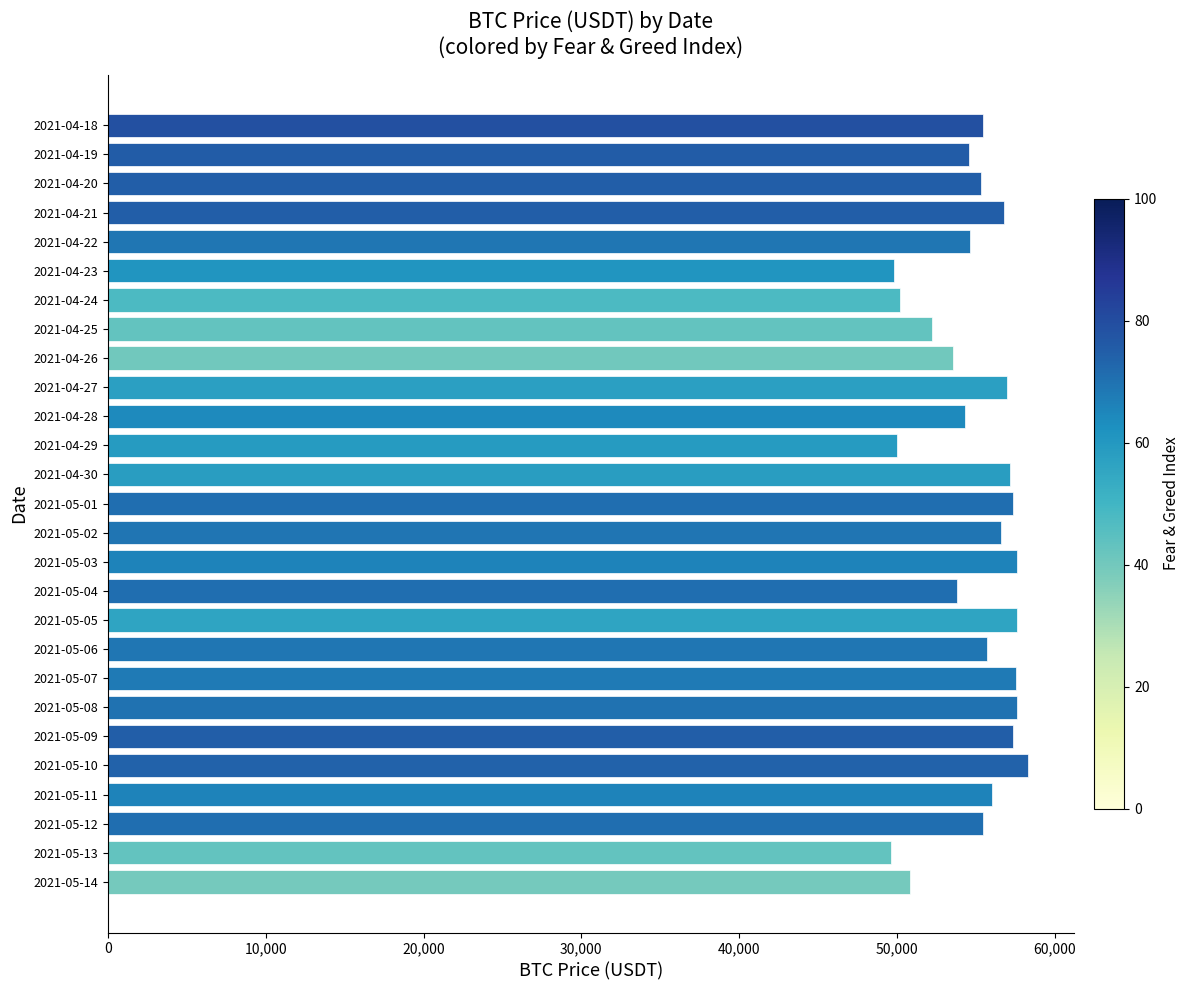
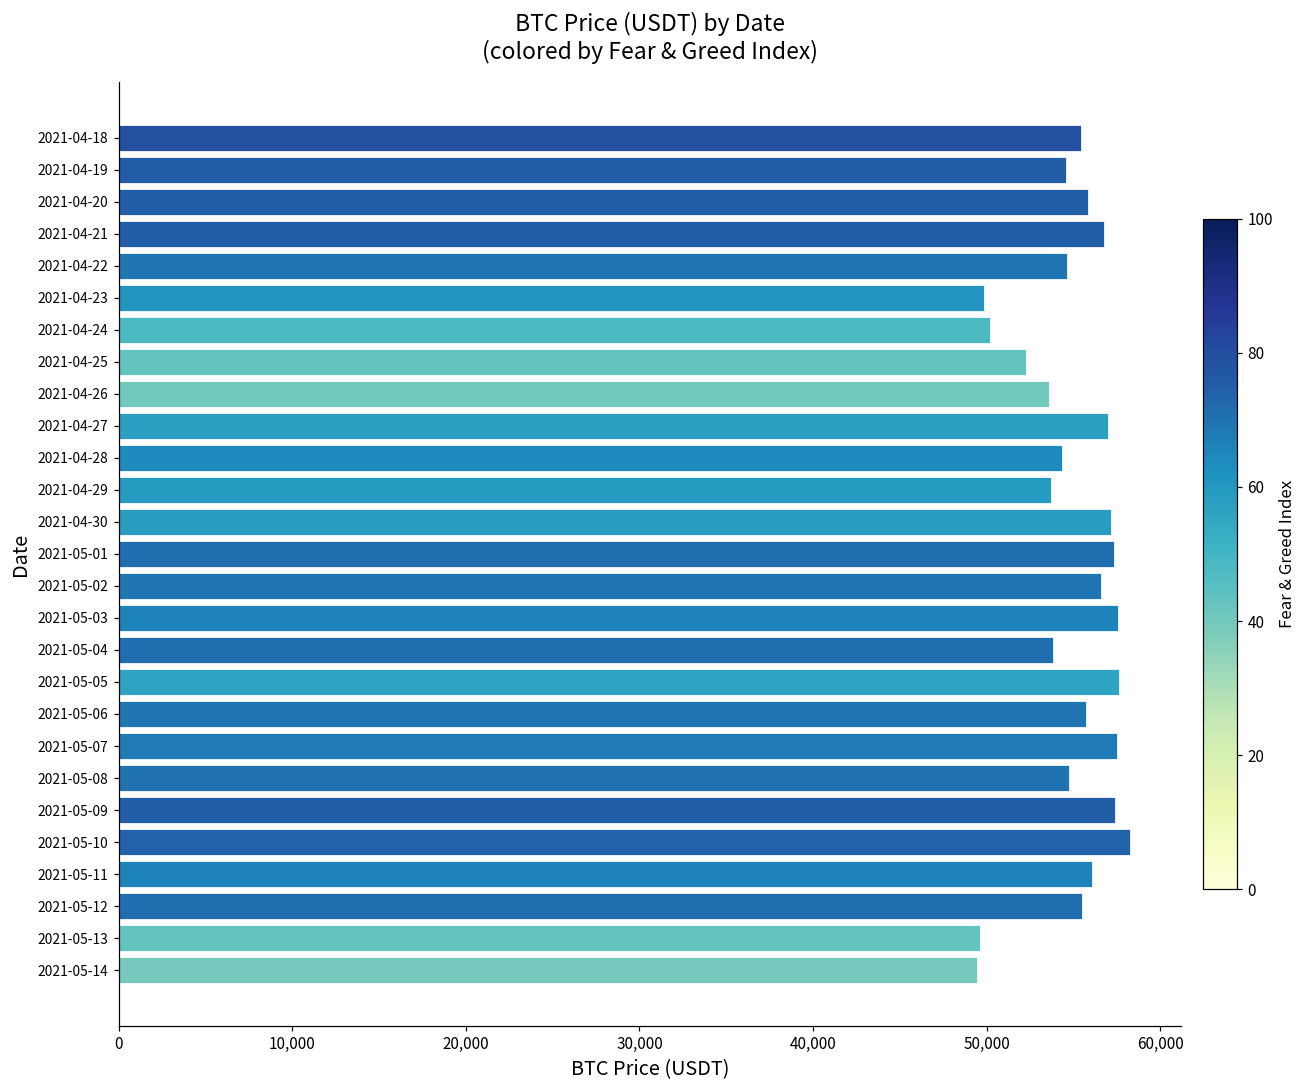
2021-04-20: 55,300 -> 55,800
2021-04-29: 50,000 -> 53,700
2021-05-08: 57,600 -> 54,800
2021-05-14: 50,800 -> 49,400
